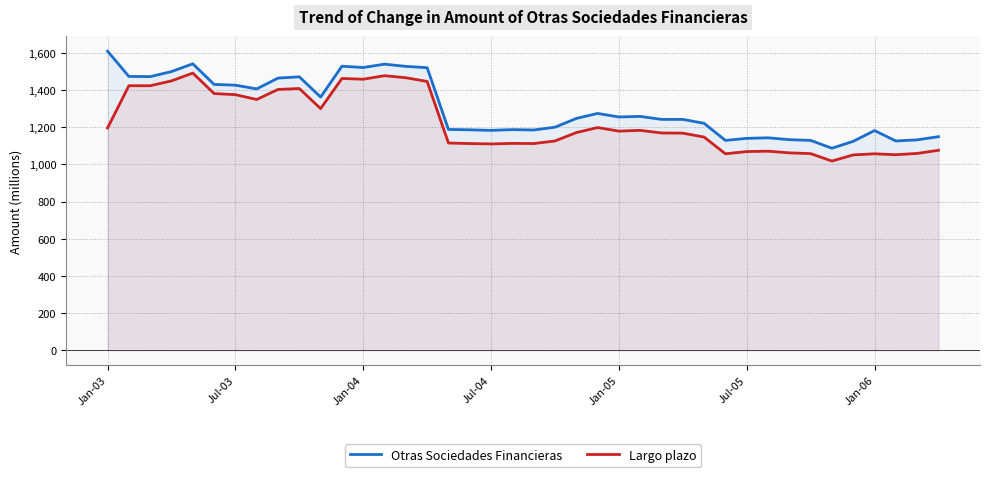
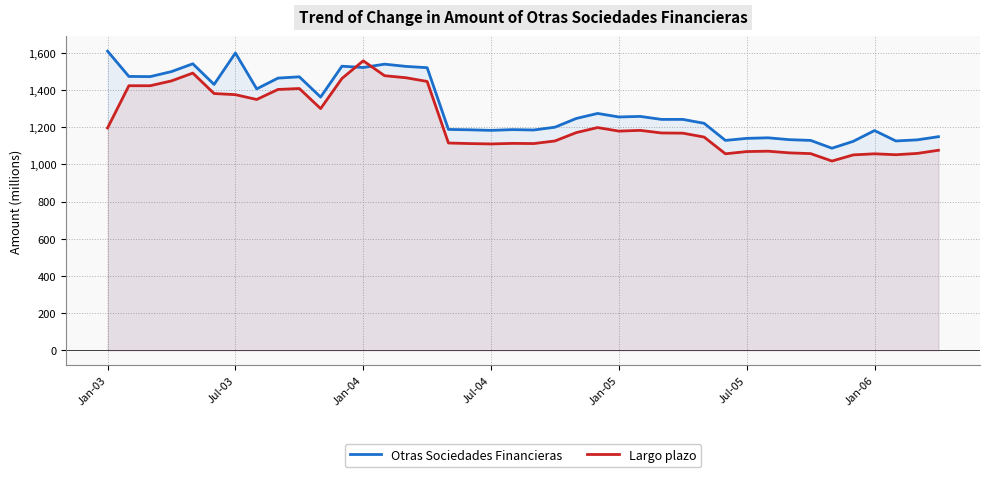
Otras Sociedades Financieras, Jul-03: 1,430 -> 1,600
Largo plazo, Jan-04: 1,460 -> 1,560
